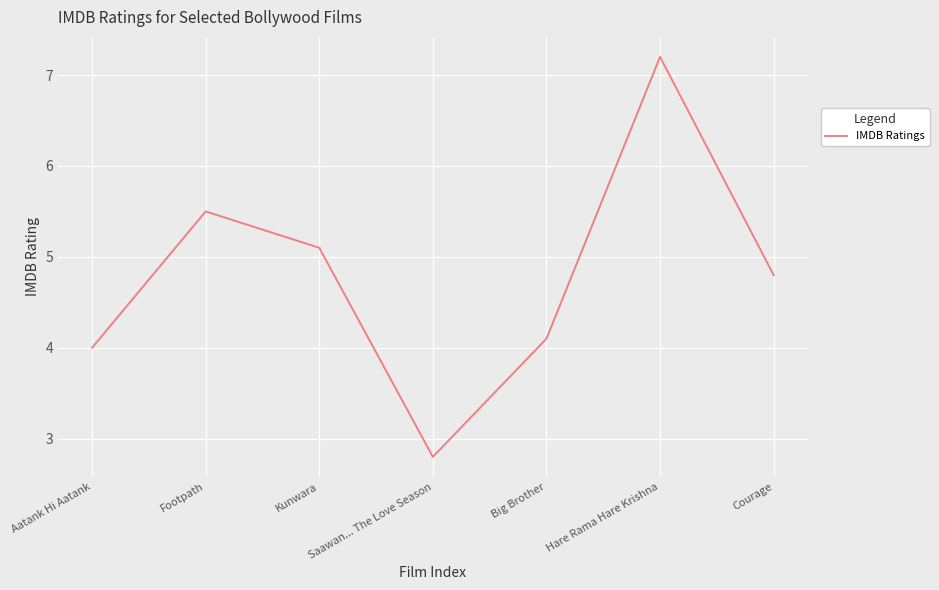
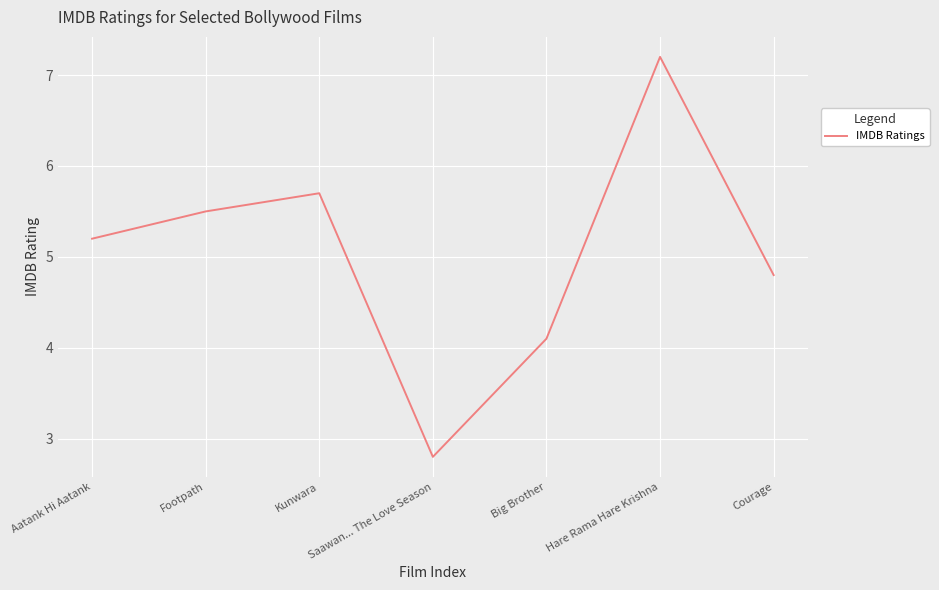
Aatank Hi Aatank: 4.0 -> 5.2
Kunwara: 5.1 -> 5.7
